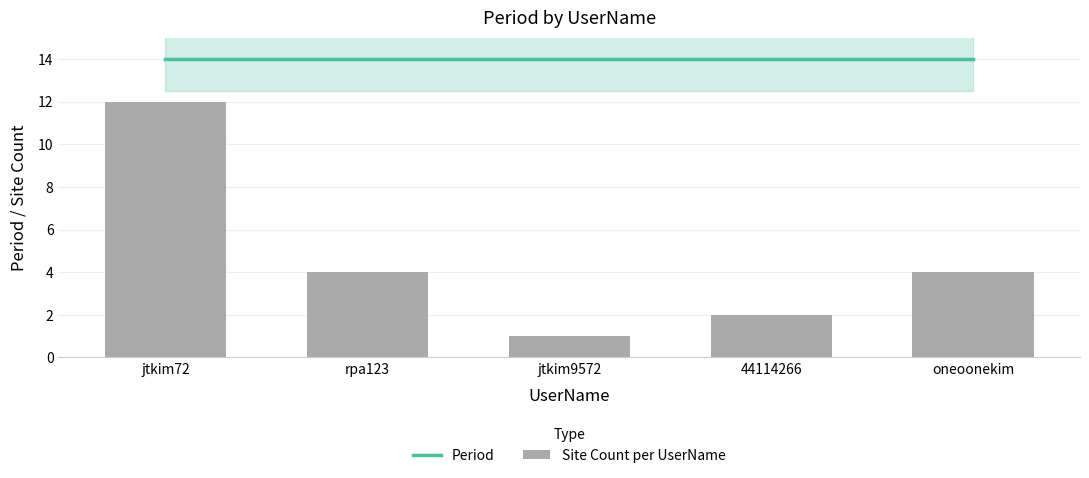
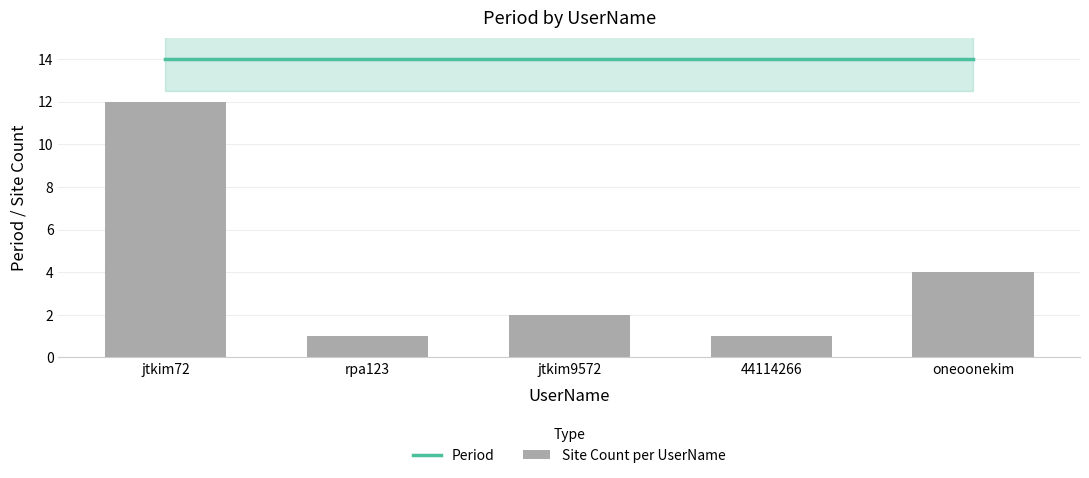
Site Count per UserName, rpa123: 4 -> 1
Site Count per UserName, jtkim9572: 1 -> 2
Site Count per UserName, 44114266: 2 -> 1
